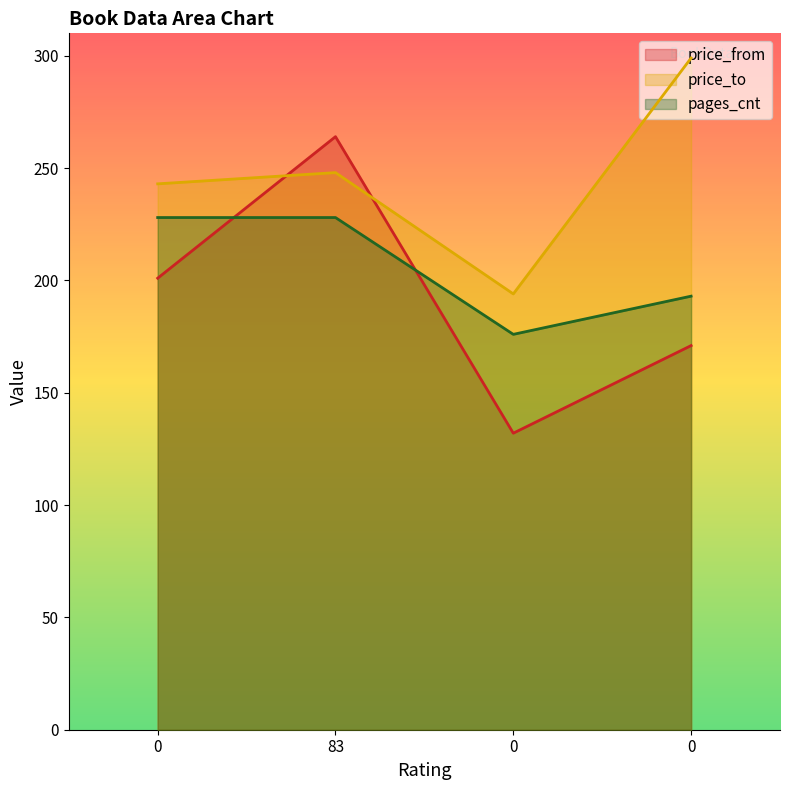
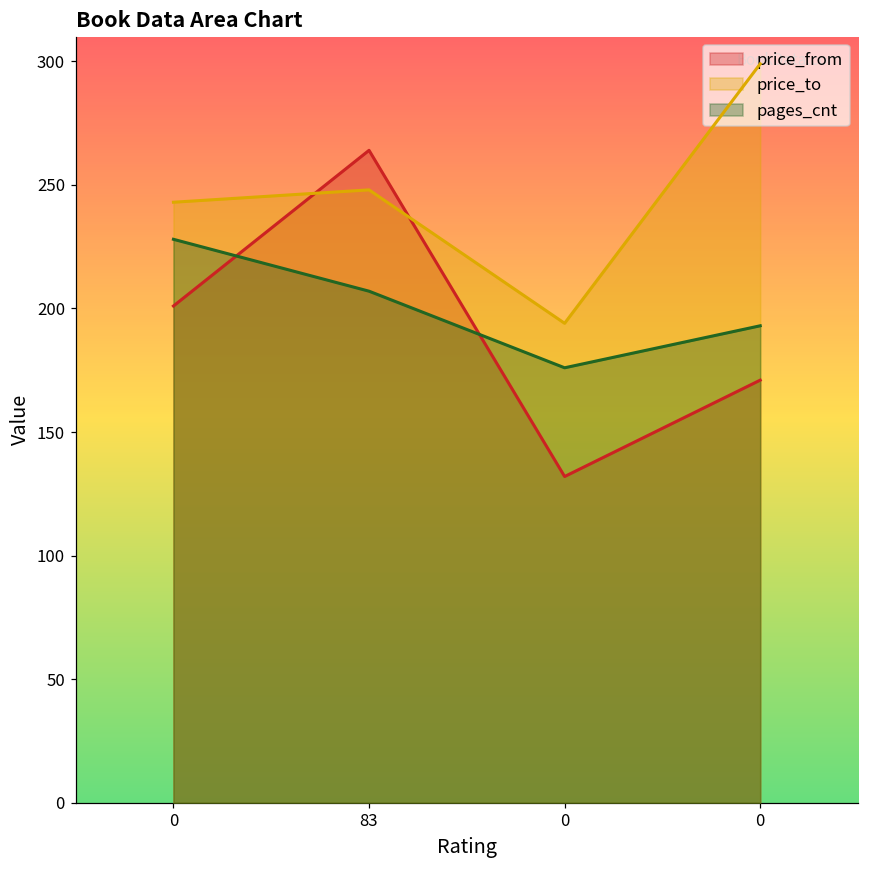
pages_cnt, 83: 228 -> 207
